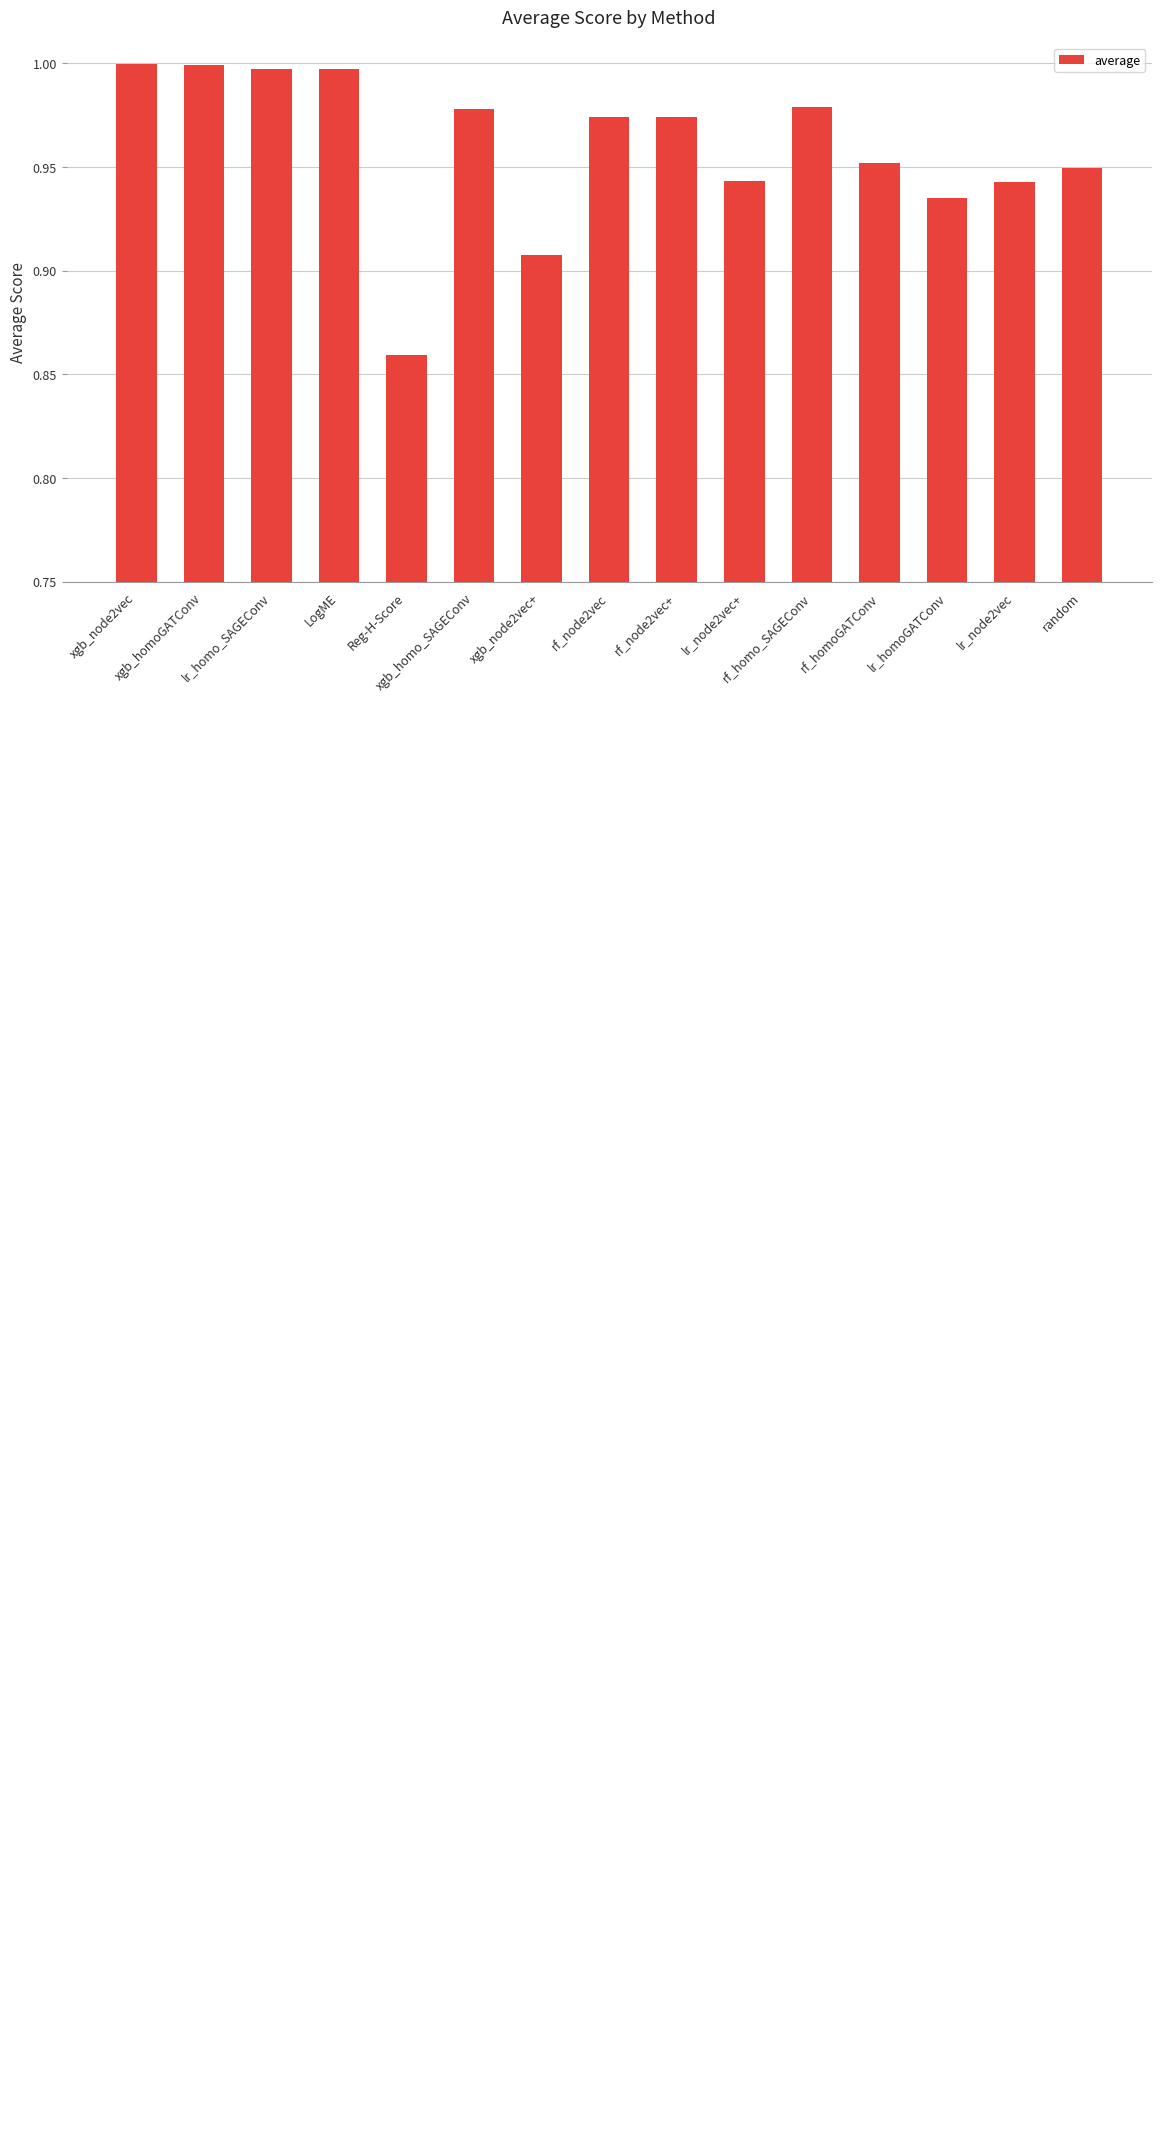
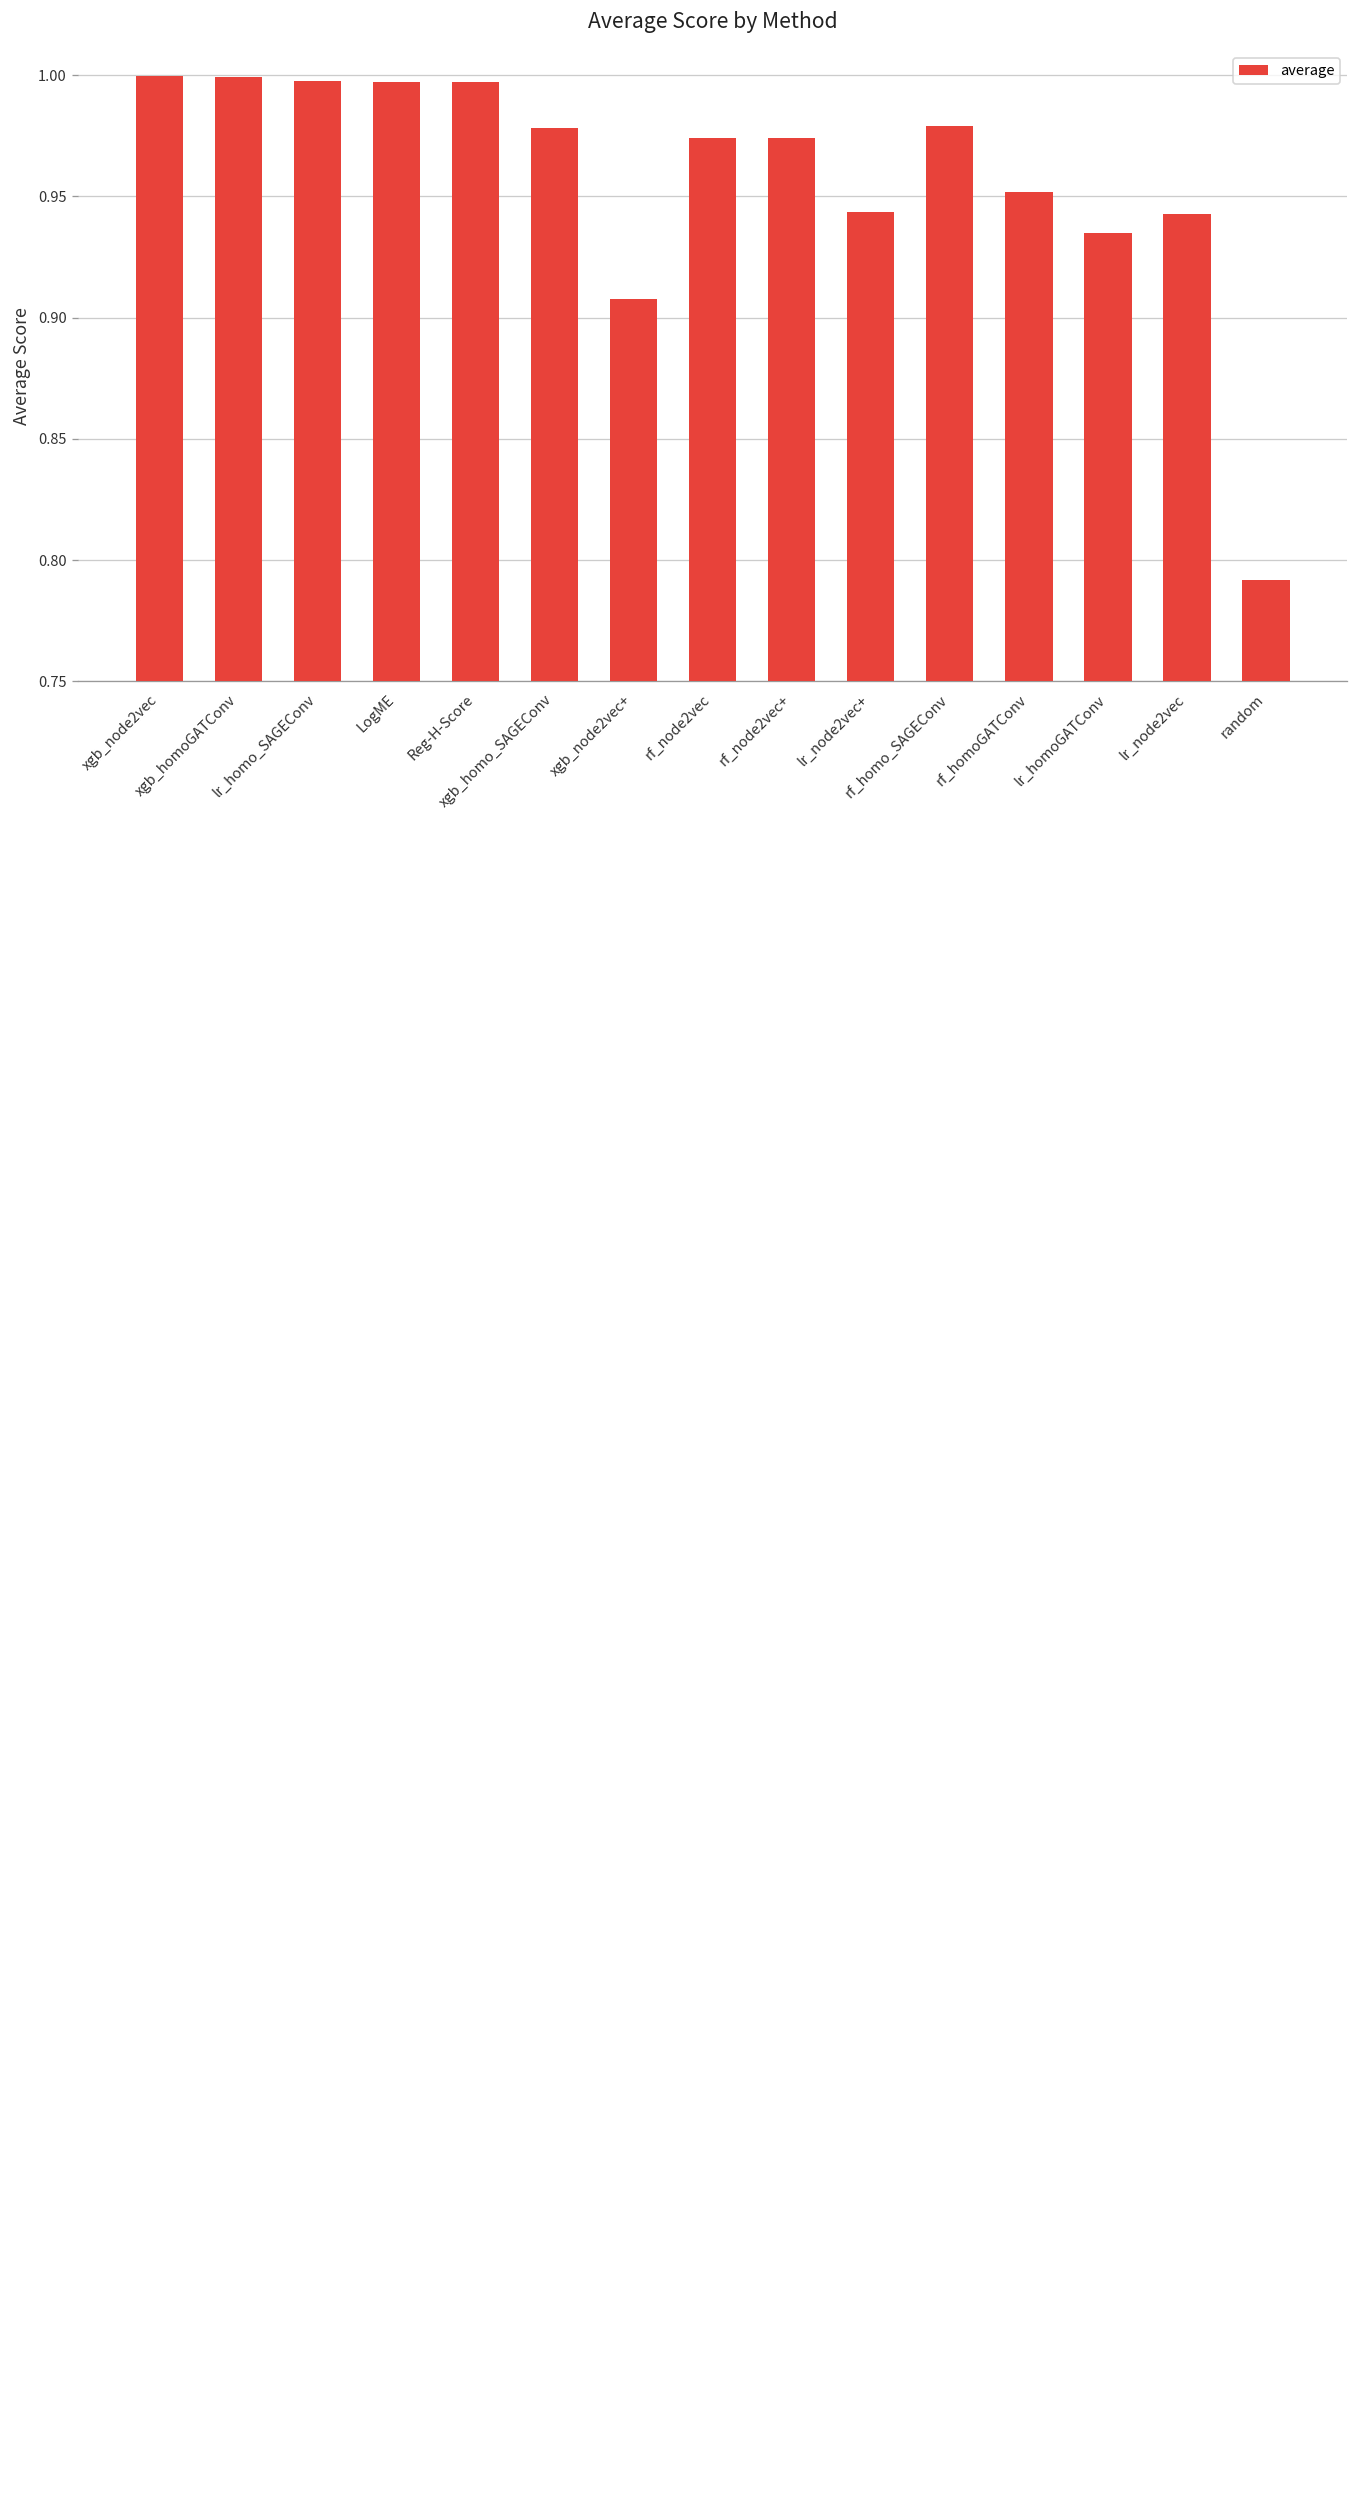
Reg-H-Score: 0.8591 -> 0.9973
random: 0.9494 -> 0.7919
